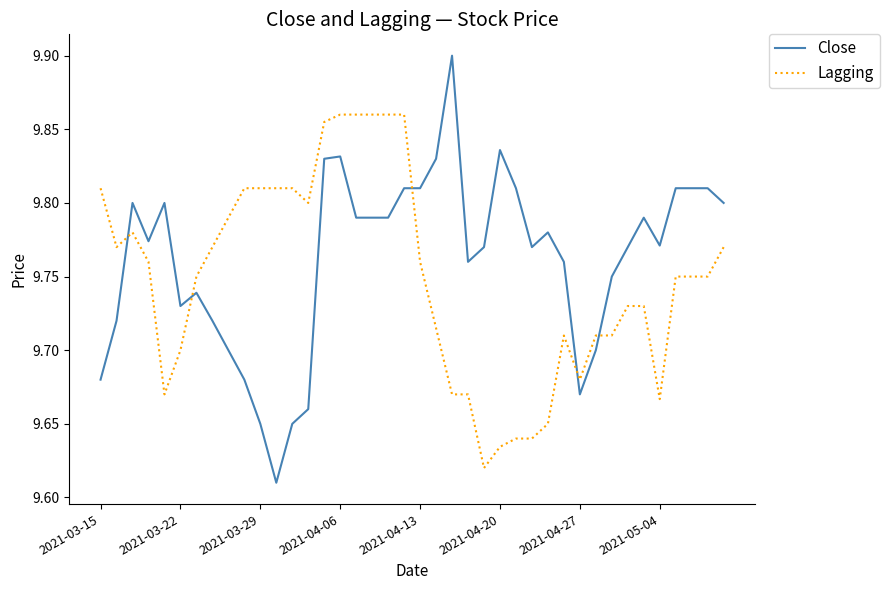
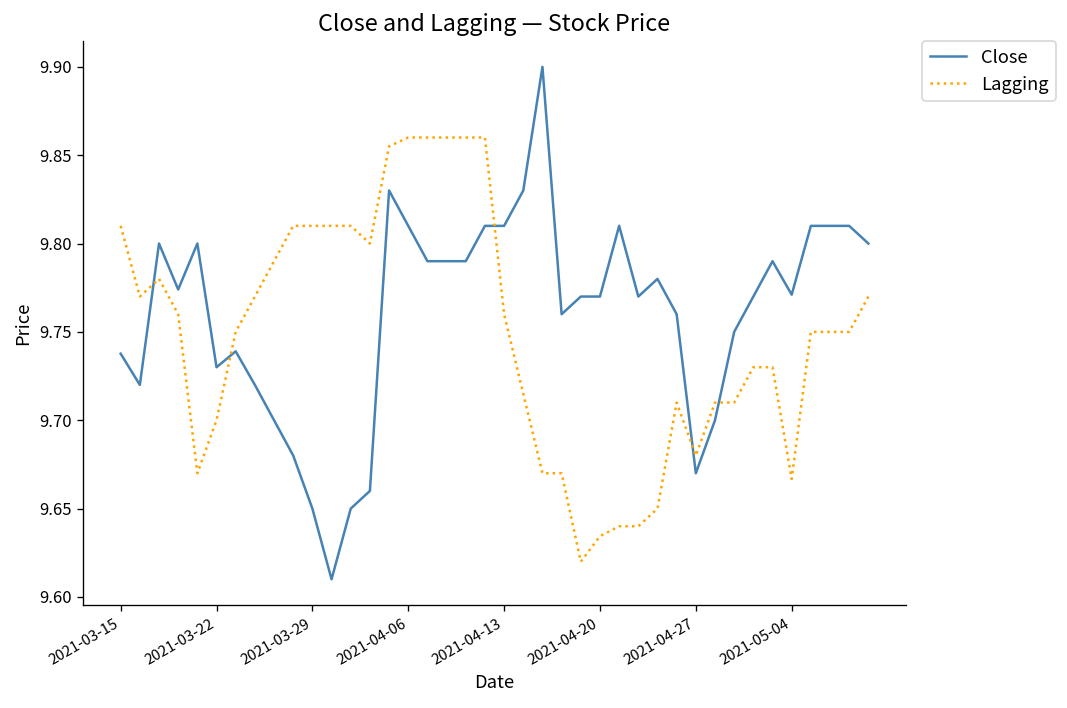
Close, 2021-03-15: 9.680 -> 9.738
Close, 2021-04-06: 9.832 -> 9.810
Close, 2021-04-20: 9.836 -> 9.770
